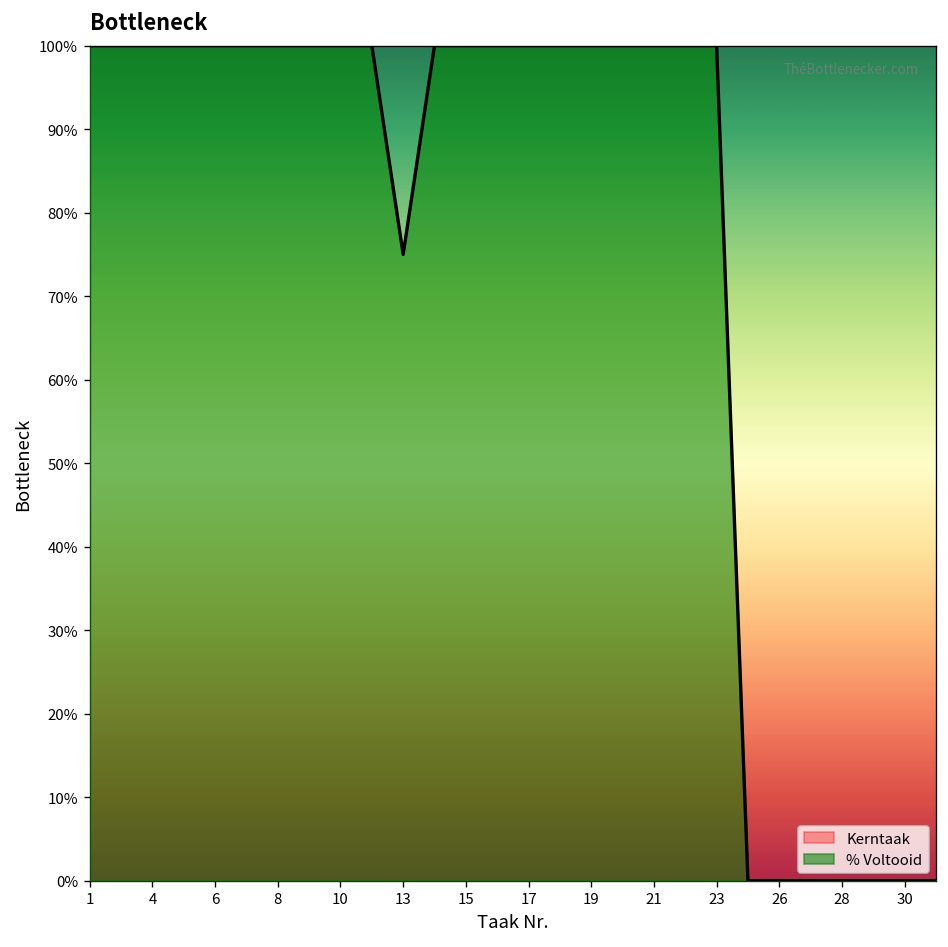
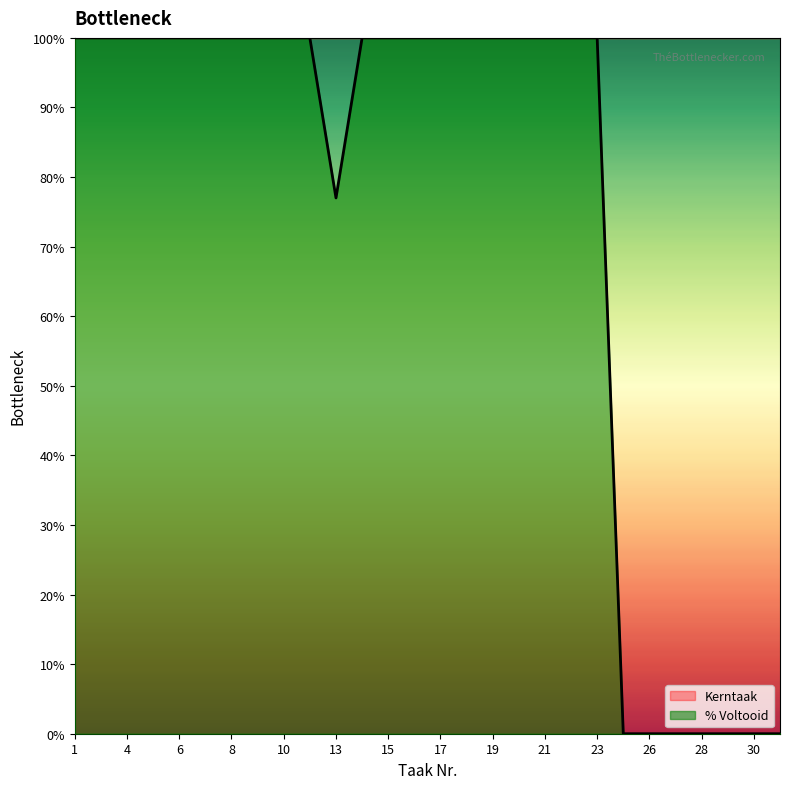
% Voltooid, 13: 75% -> 77%
